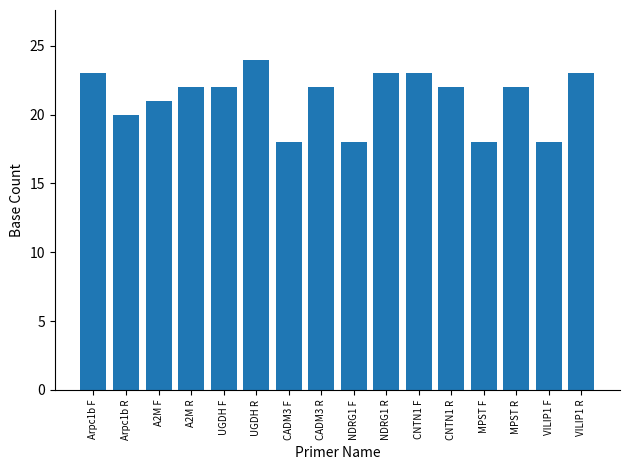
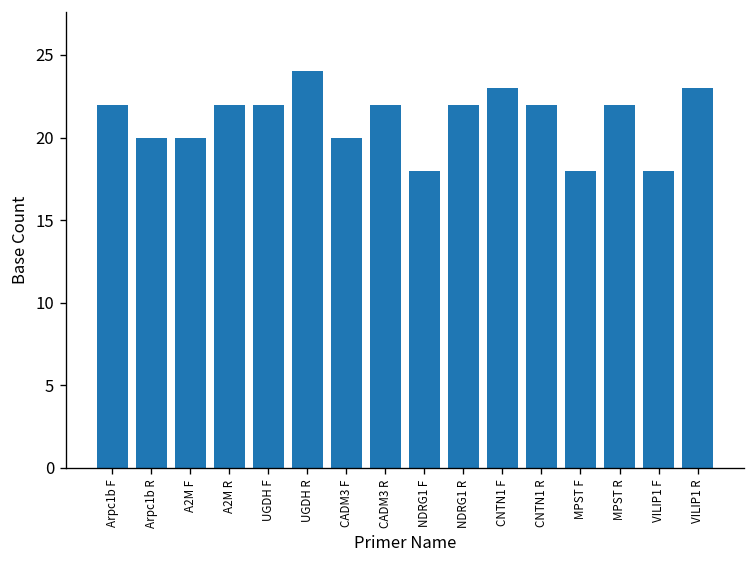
Arpc1b F: 23 -> 22
A2M F: 21 -> 20
CADM3 F: 18 -> 20
NDRG1 R: 23 -> 22
